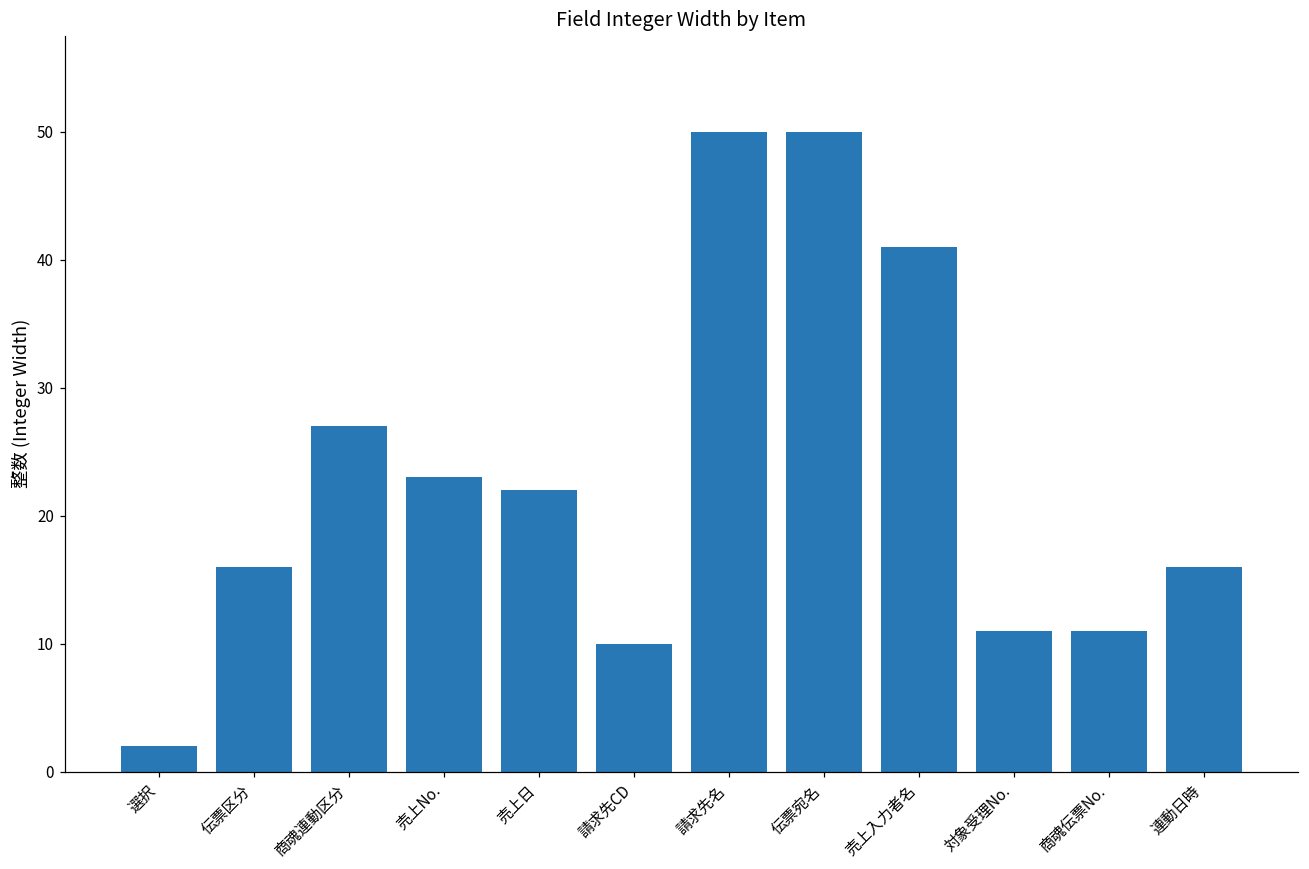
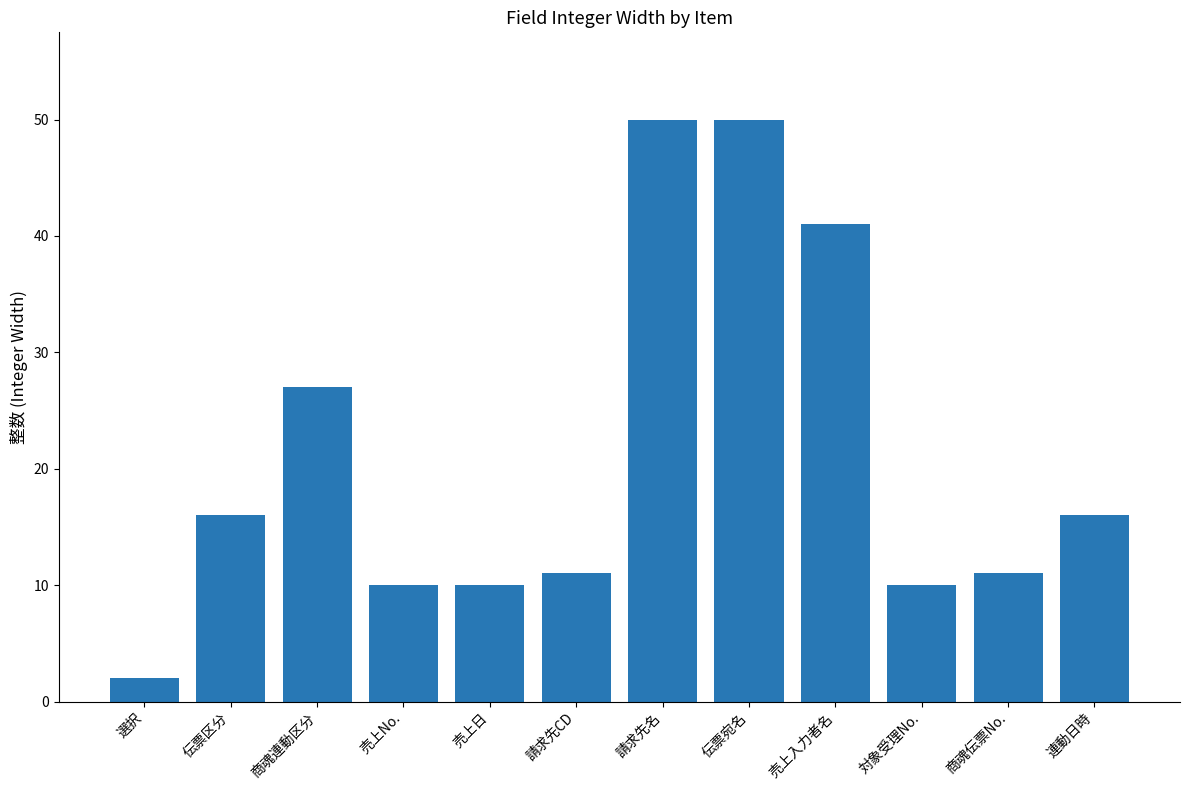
売上No.: 23 -> 10
売上日: 22 -> 10
請求先CD: 10 -> 11
対象受理No.: 11 -> 10
